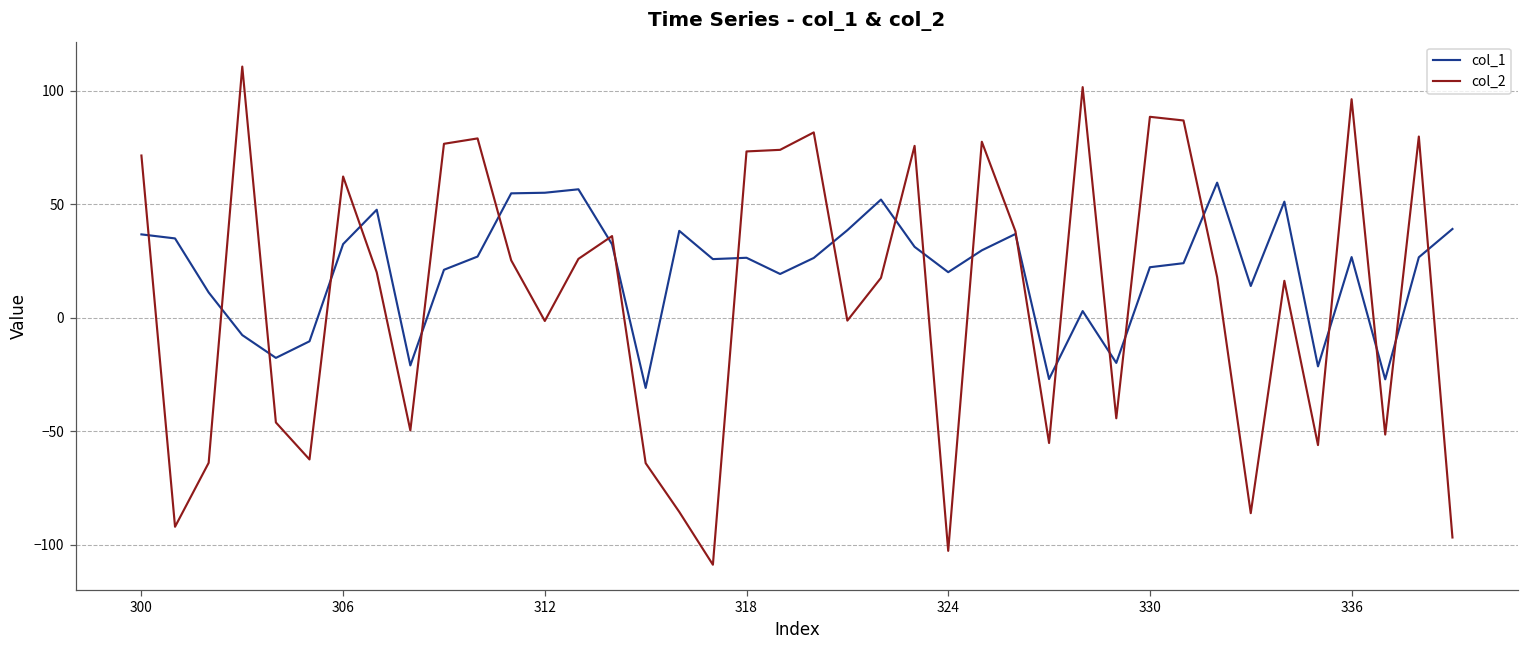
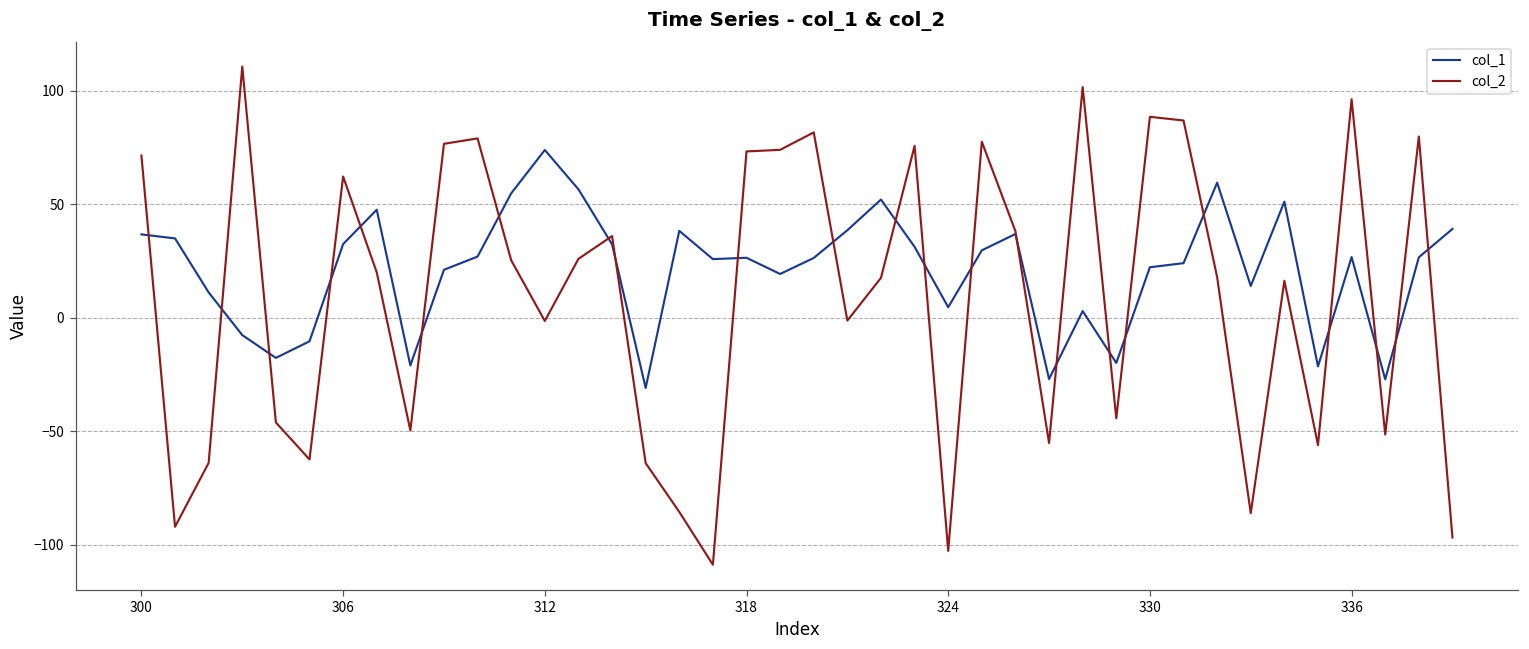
col_1, 312: 55 -> 74
col_1, 324: 20 -> 5
